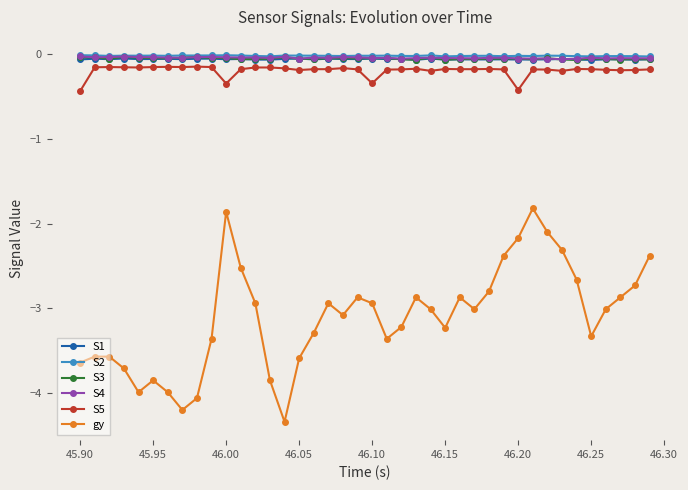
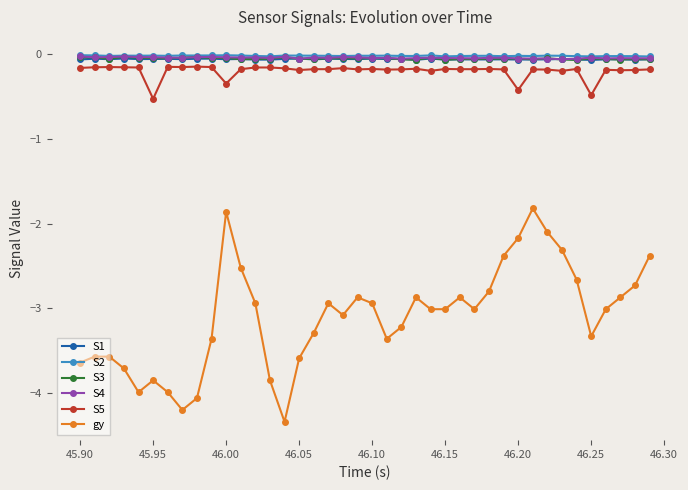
S5, 45.90: -0.4 -> -0.2
S5, 45.95: -0.2 -> -0.5
S5, 46.10: -0.3 -> -0.2
gy, 46.15: -3.2 -> -3.0
S5, 46.25: -0.2 -> -0.5
